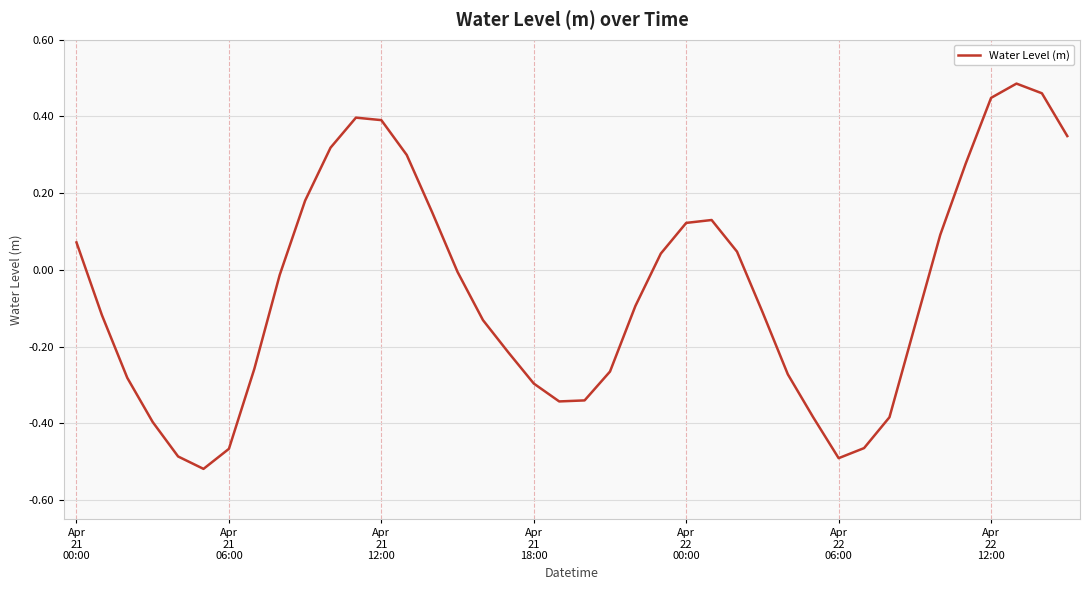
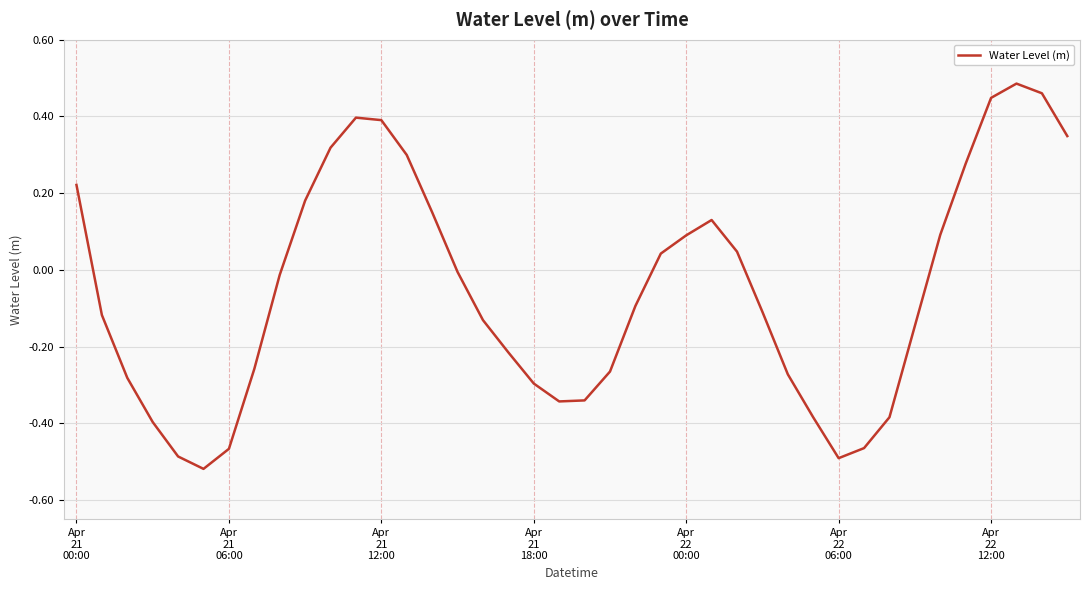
Apr 21 00:00: 0.07 -> 0.22
Apr 22 00:00: 0.12 -> 0.09
